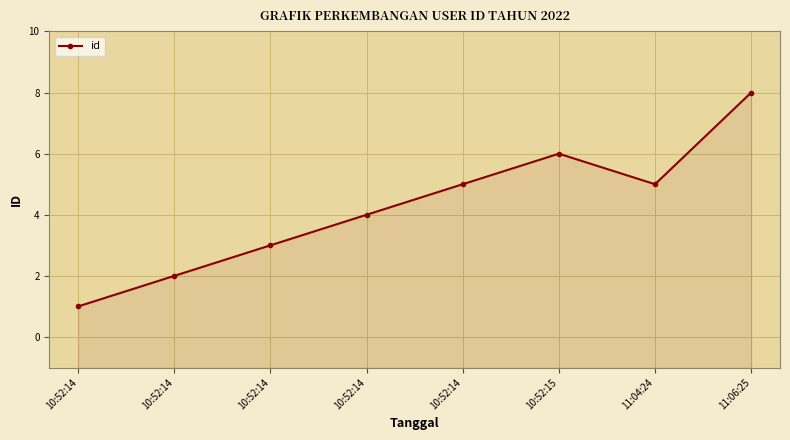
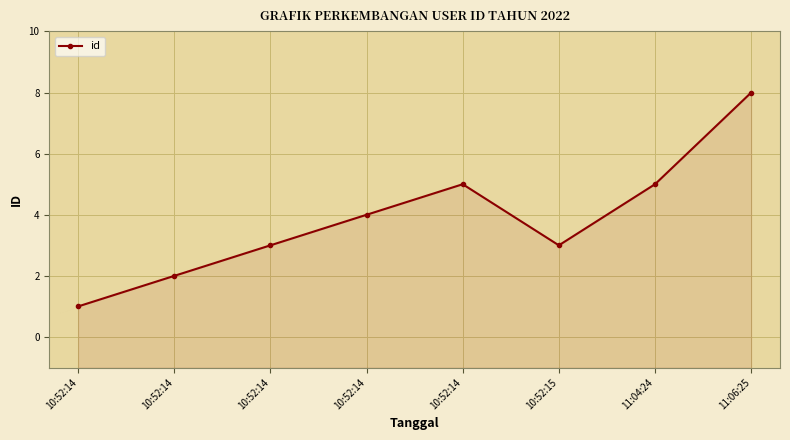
10:52:15: 6 -> 3
